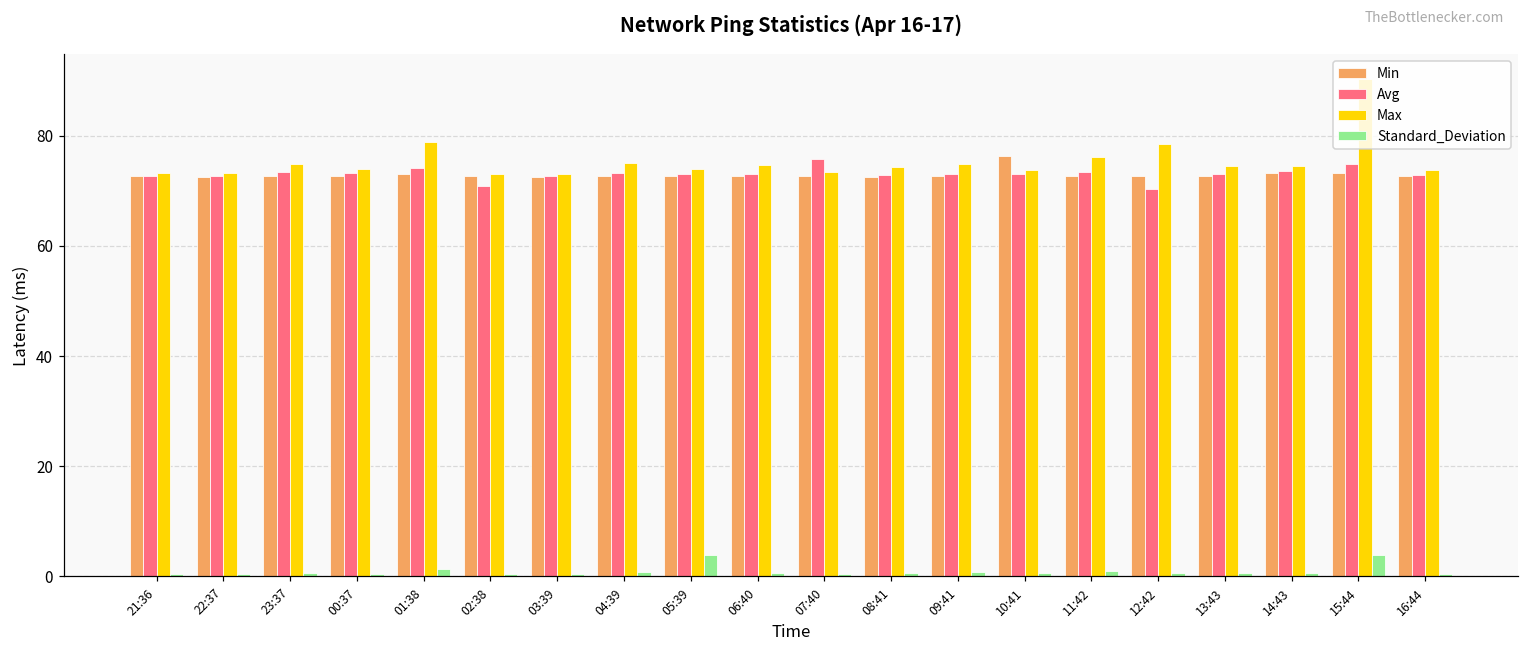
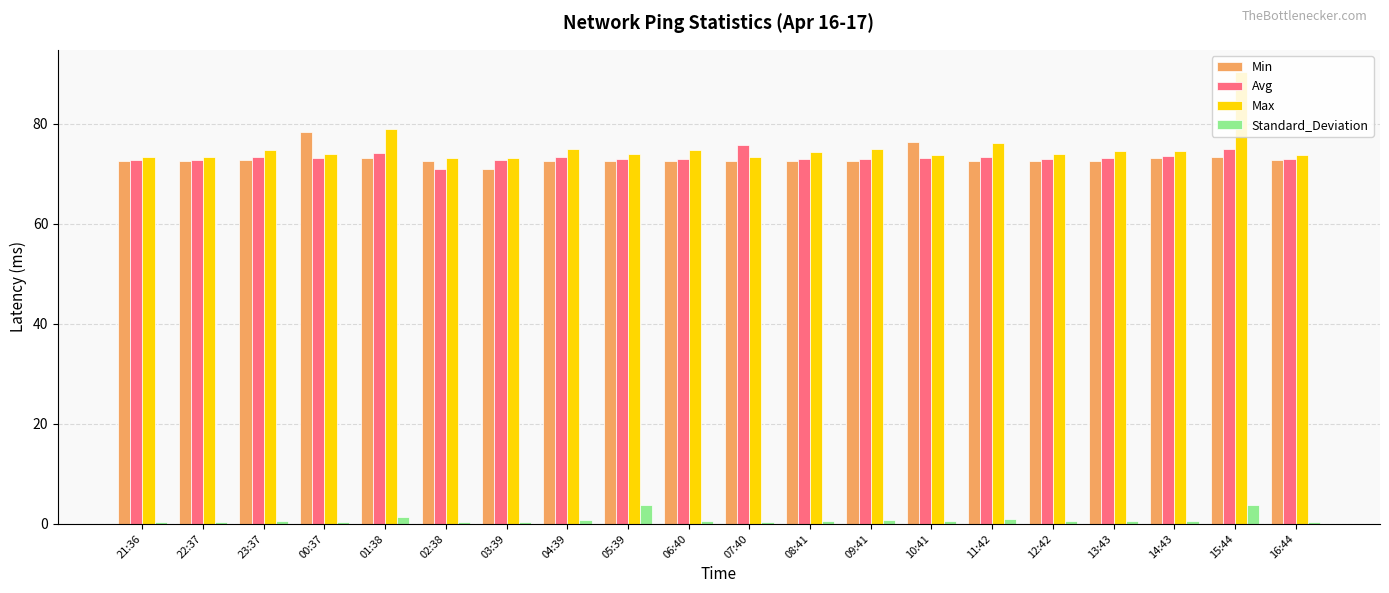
Min, 00:37: 73 -> 78
Min, 03:39: 73 -> 71
Avg, 12:42: 70 -> 73
Max, 12:42: 78 -> 74
